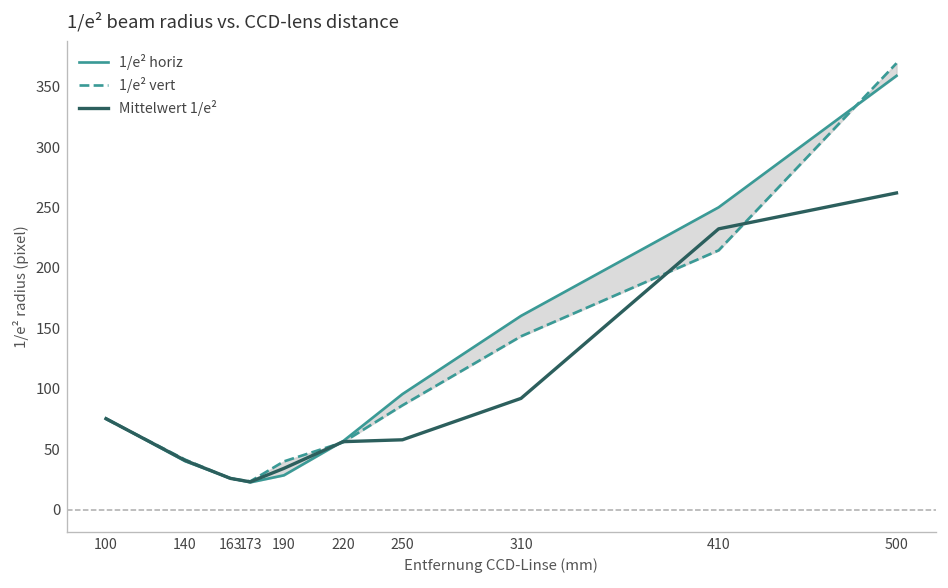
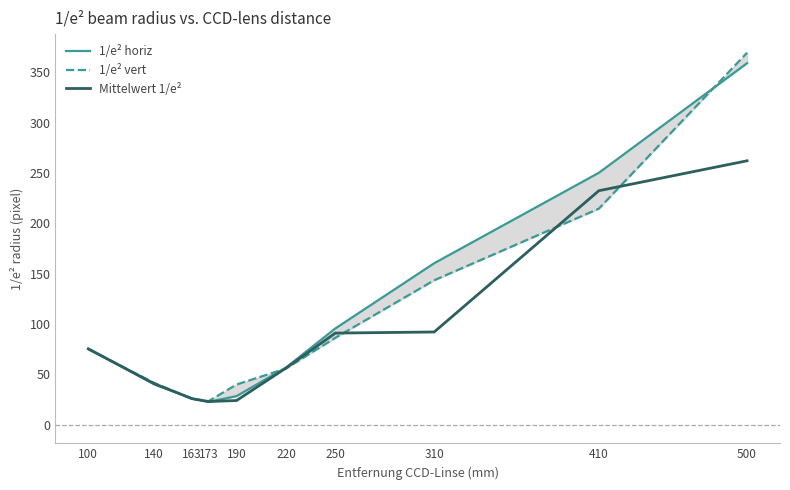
Mittelwert 1/e², 190: 34 -> 24
Mittelwert 1/e², 250: 58 -> 91
